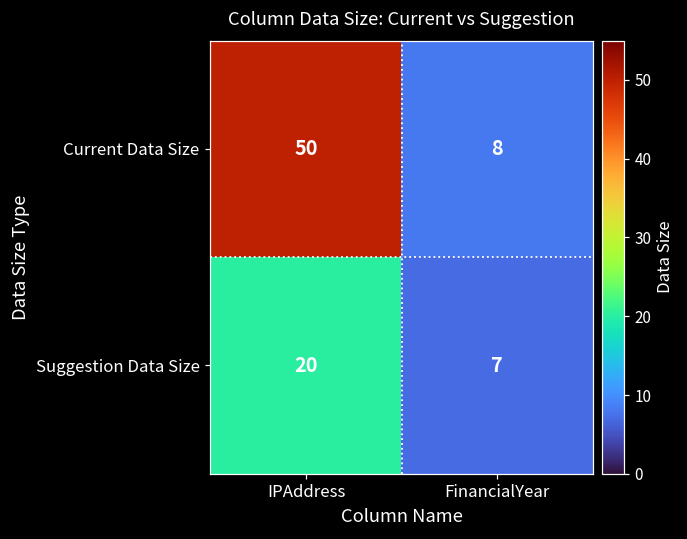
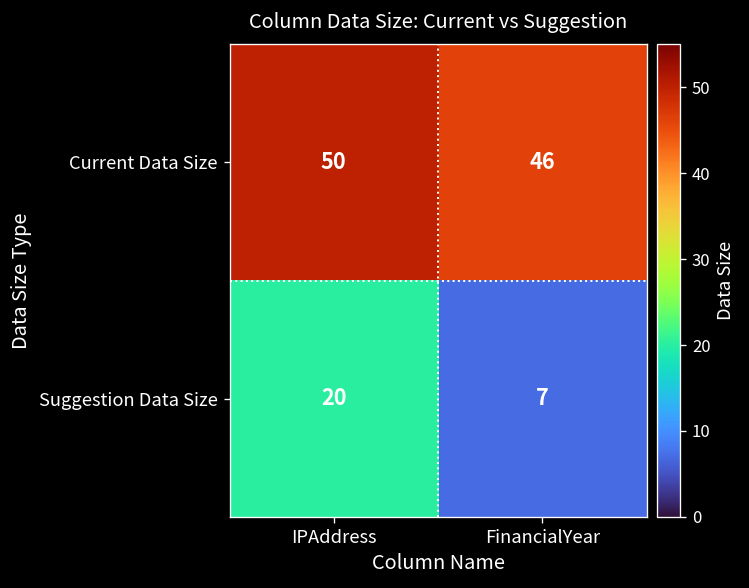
Current Data Size, FinancialYear: 8 -> 46
